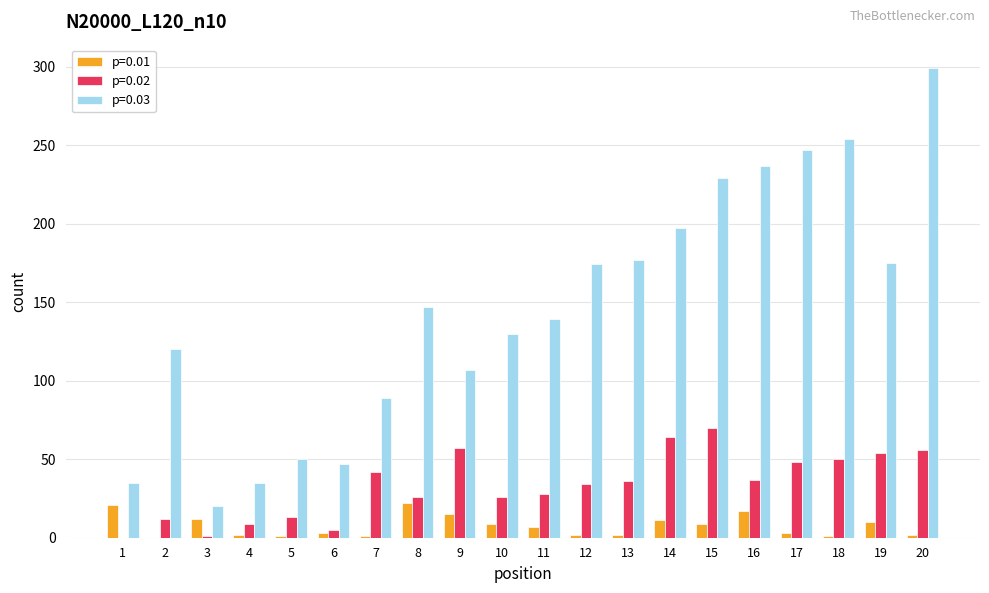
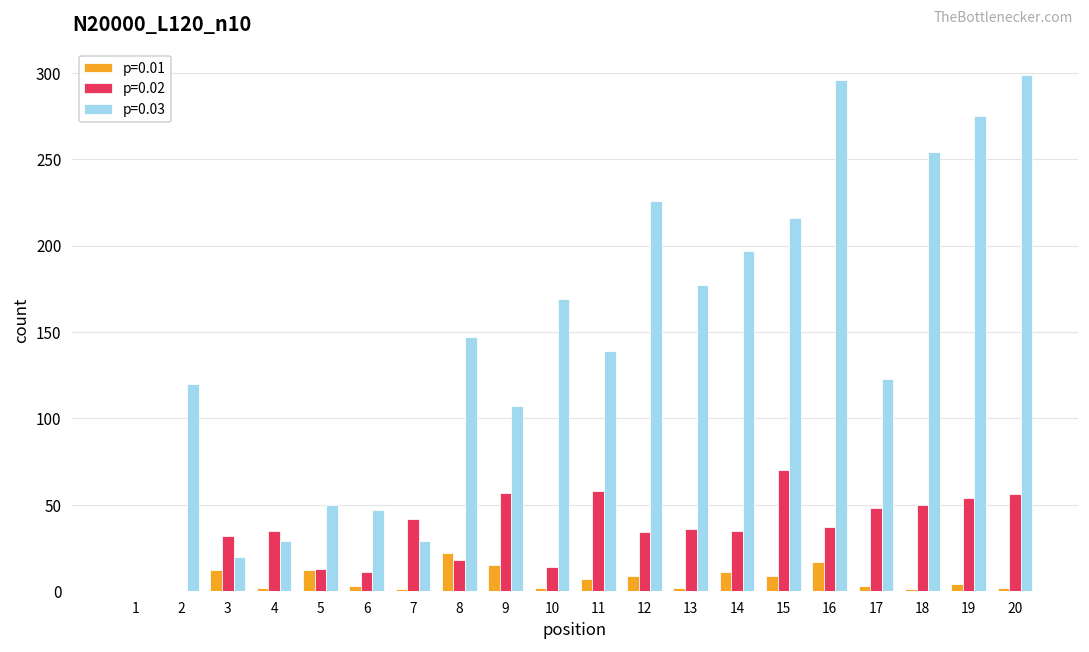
p=0.01, 1: 21 -> 0
p=0.03, 1: 35 -> 0
p=0.02, 2: 12 -> 0
p=0.02, 3: 1 -> 32
p=0.02, 4: 9 -> 35
p=0.03, 4: 35 -> 29
p=0.01, 5: 1 -> 12
p=0.02, 6: 5 -> 11
p=0.03, 7: 89 -> 29
p=0.02, 8: 26 -> 18
p=0.01, 10: 9 -> 2
p=0.02, 10: 26 -> 14
p=0.03, 10: 130 -> 169
p=0.02, 11: 28 -> 58
p=0.01, 12: 2 -> 9
p=0.03, 12: 174 -> 226
p=0.02, 14: 64 -> 35
p=0.03, 15: 229 -> 216
p=0.03, 16: 237 -> 296
p=0.03, 17: 247 -> 123
p=0.01, 19: 10 -> 4
p=0.03, 19: 175 -> 275
